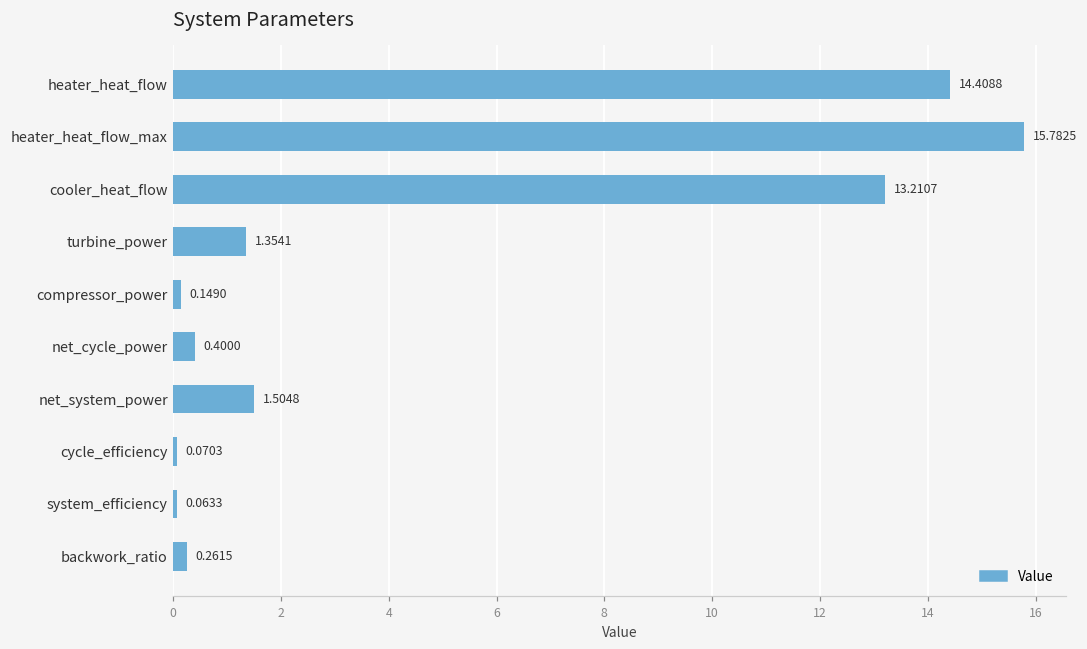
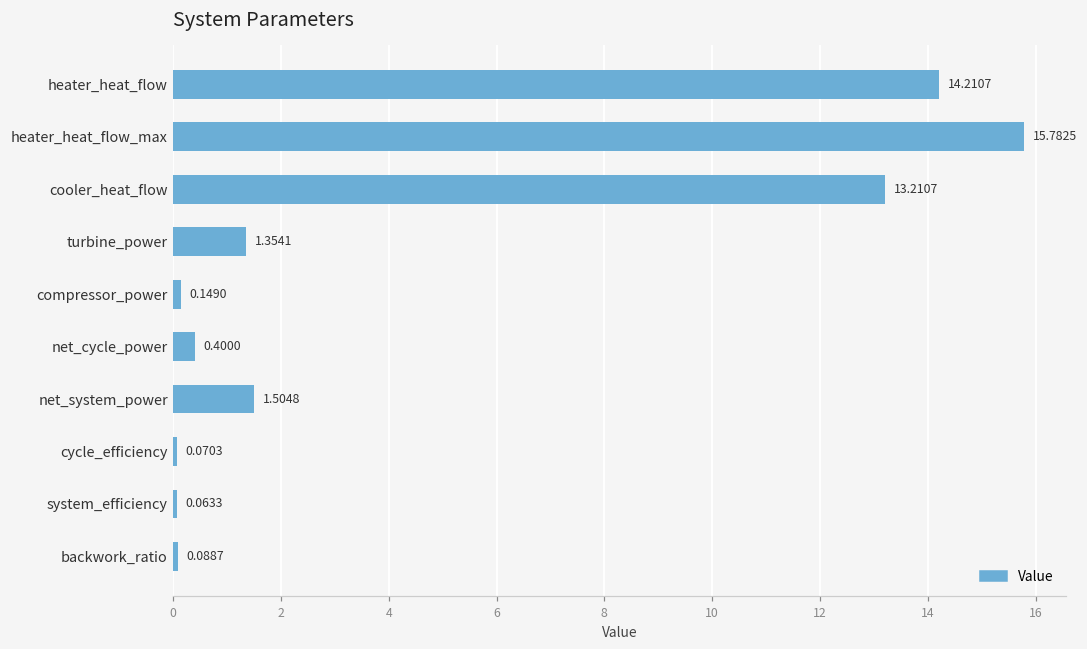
heater_heat_flow: 14.4088 -> 14.2107
backwork_ratio: 0.2615 -> 0.0887
